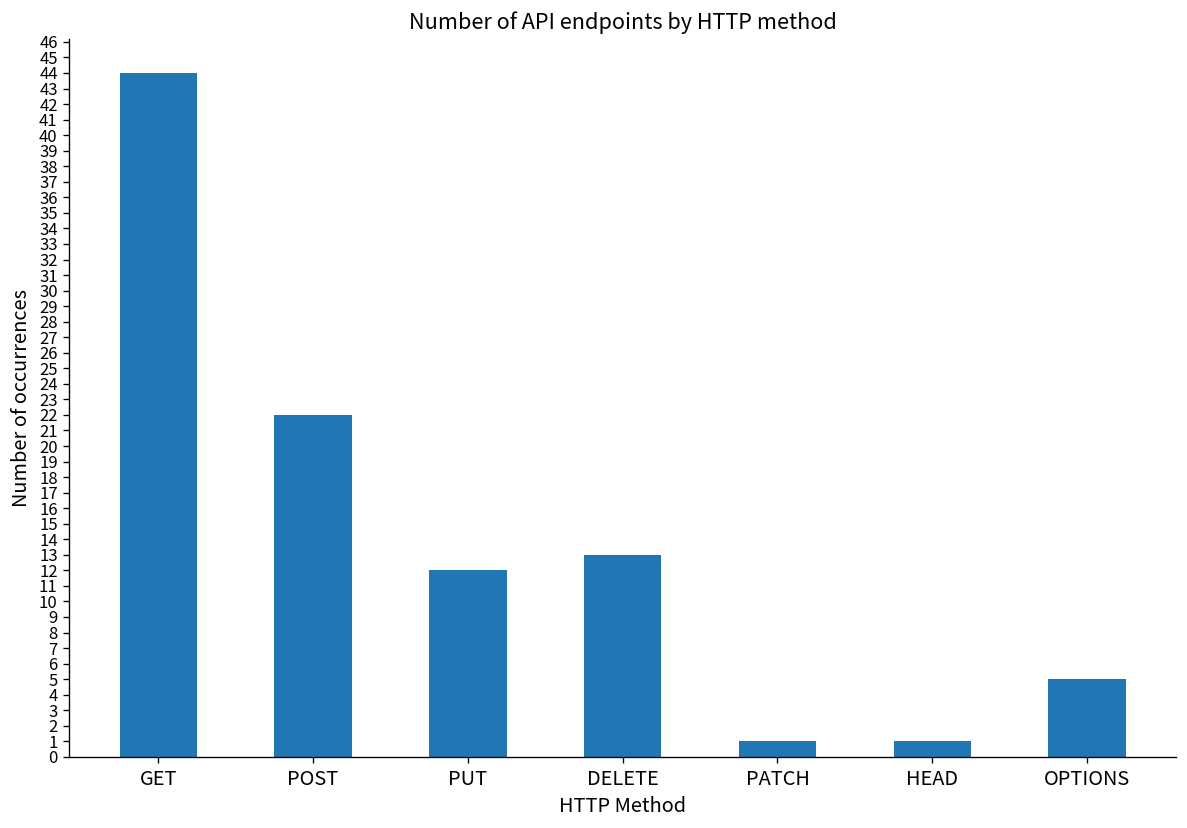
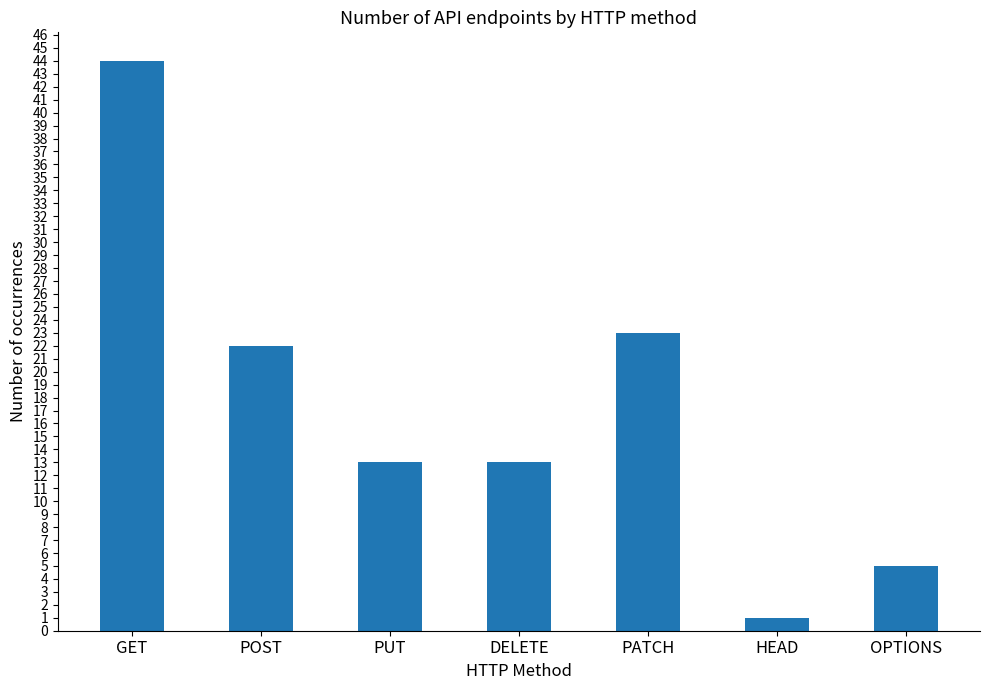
PUT: 12 -> 13
PATCH: 1 -> 23
